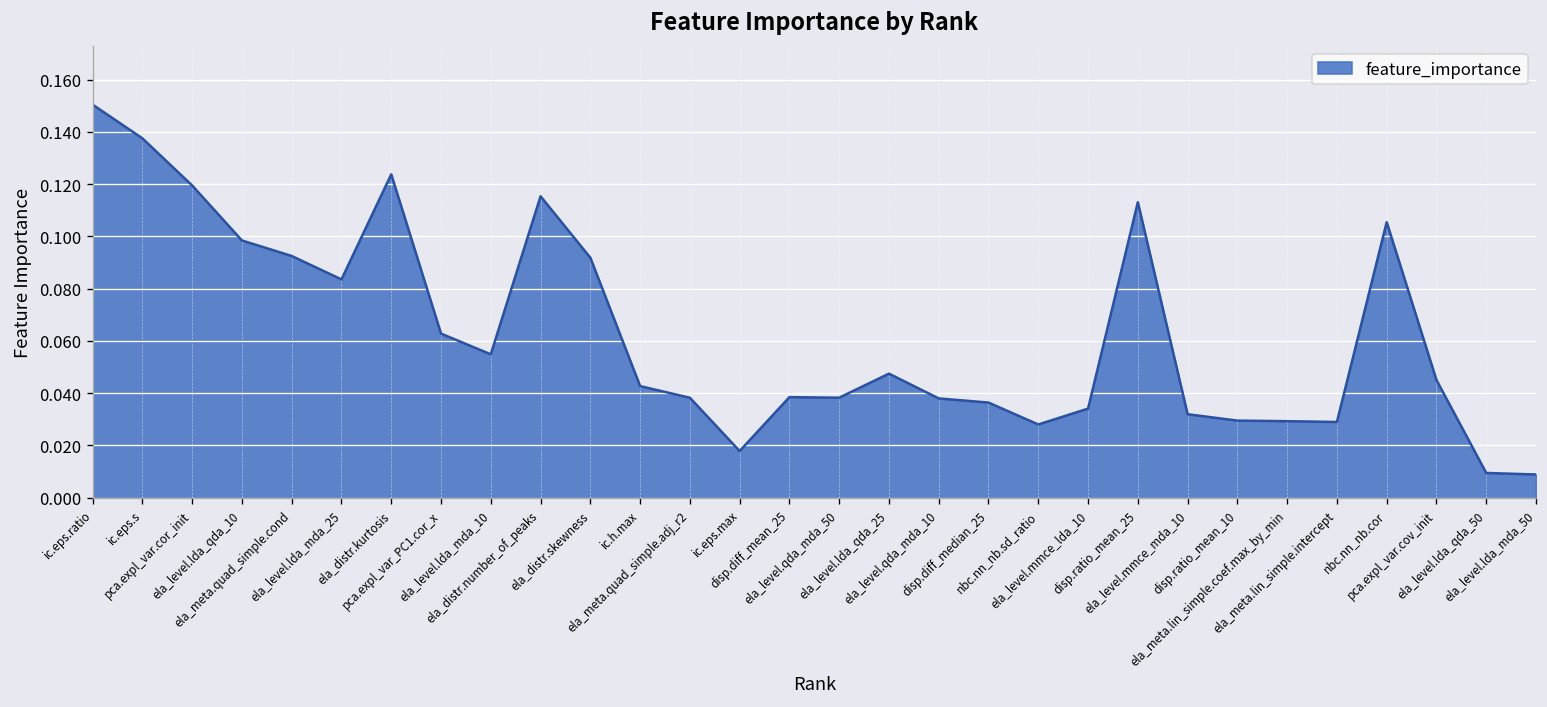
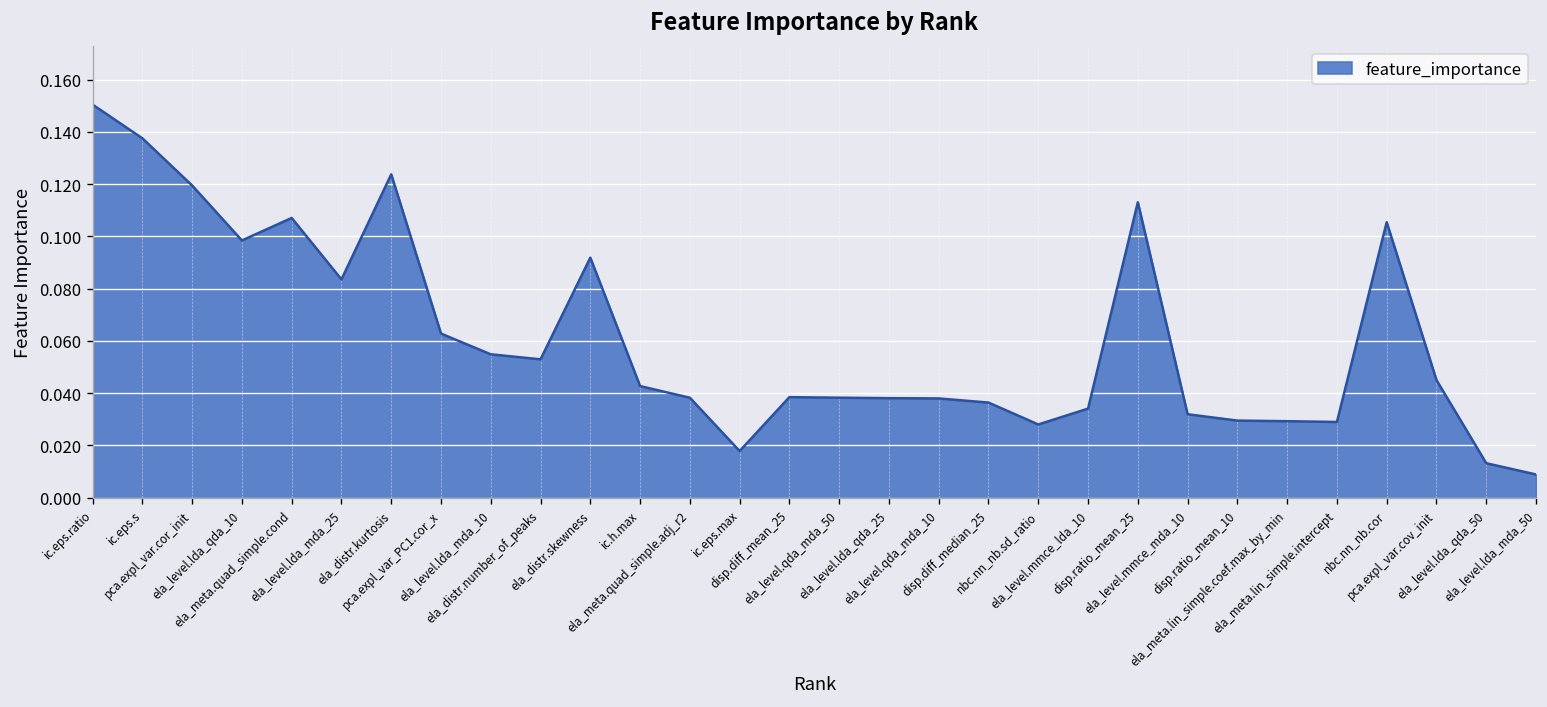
ela_meta.quad_simple.cond: 0.092 -> 0.107
ela_distr.number_of_peaks: 0.115 -> 0.053
ela_level.lda_qda_25: 0.047 -> 0.038
ela_level.lda_qda_50: 0.009 -> 0.013
